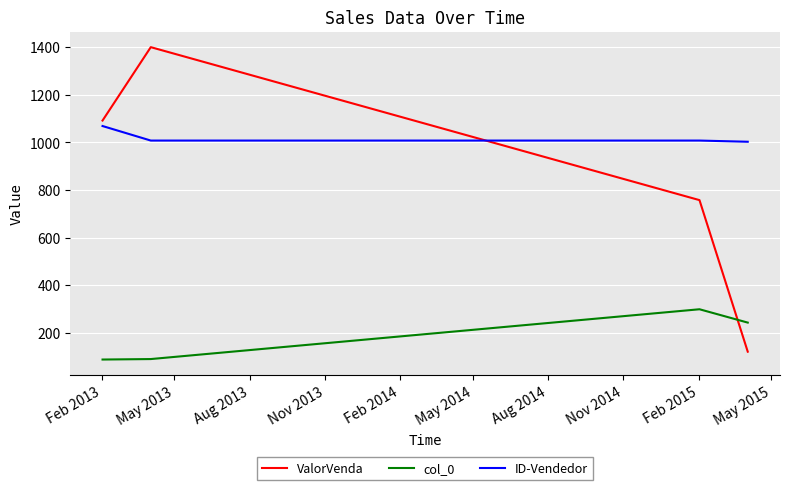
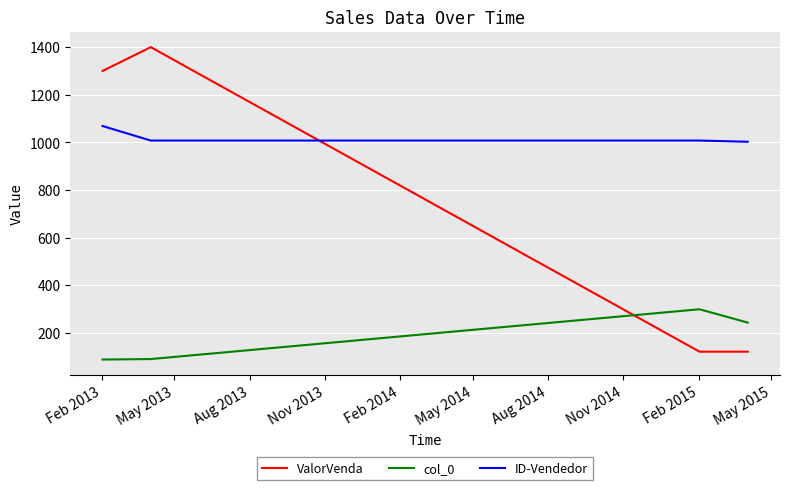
ValorVenda, Feb 2013: 1090 -> 1300
ValorVenda, Feb 2015: 760 -> 120
